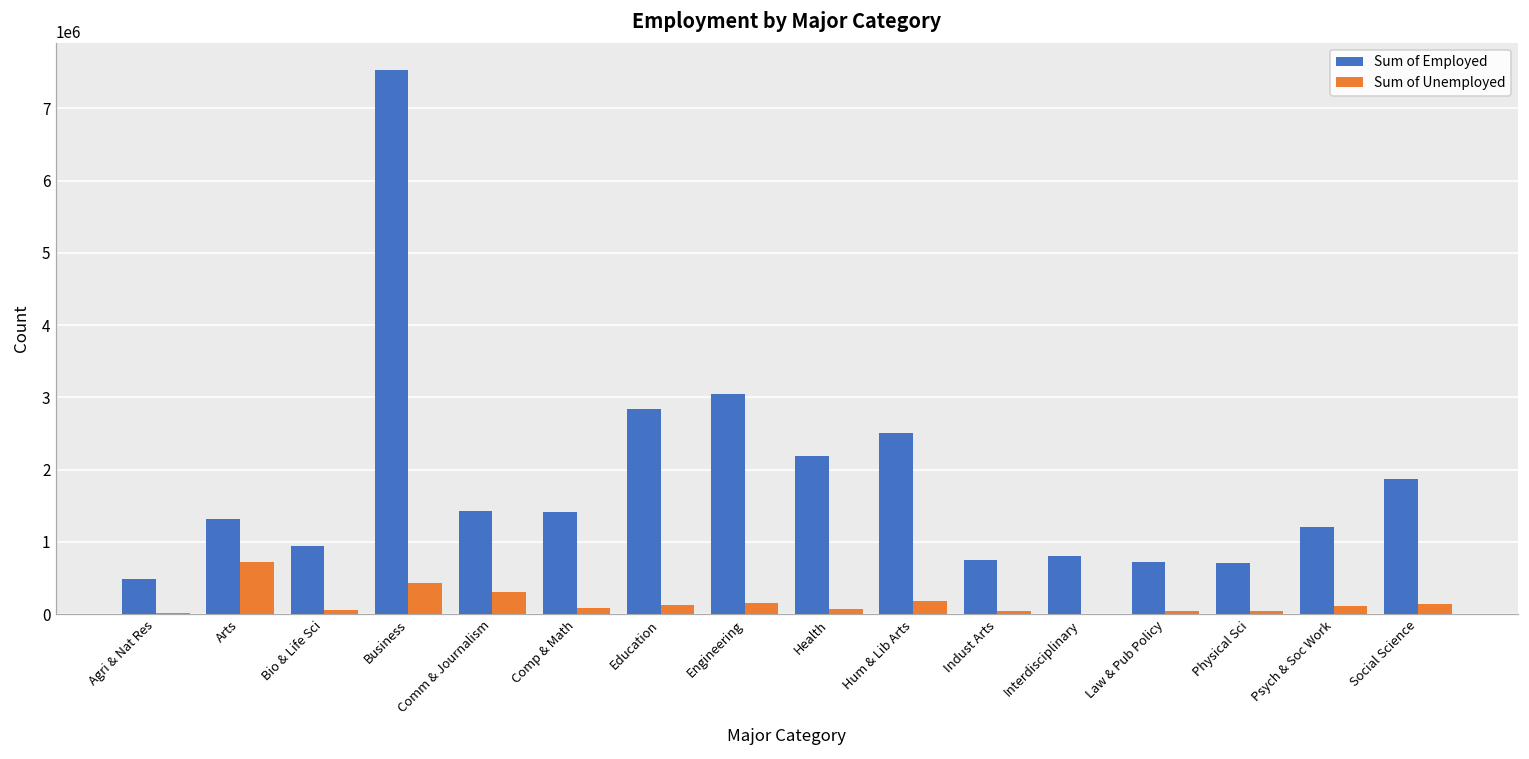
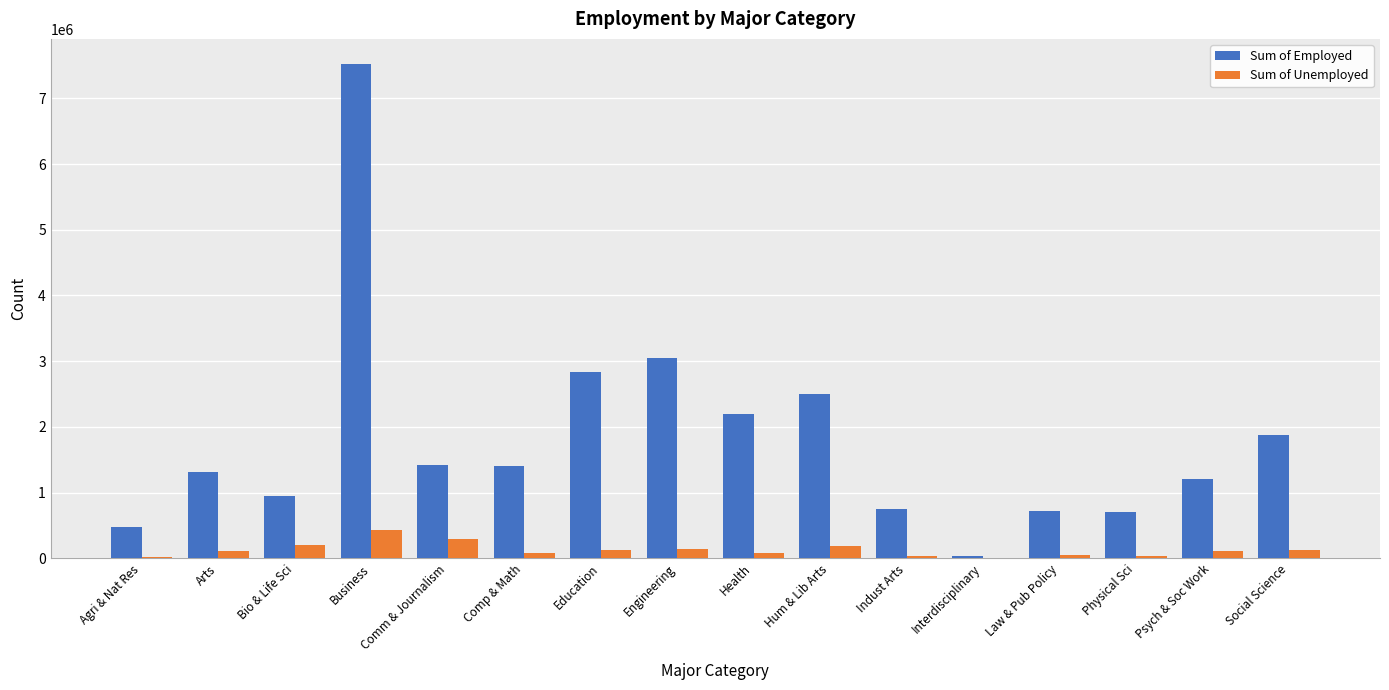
Sum of Unemployed, Arts: 700000 -> 100000
Sum of Unemployed, Bio & Life Sci: 100000 -> 200000
Sum of Employed, Interdisciplinary: 800000 -> 0
